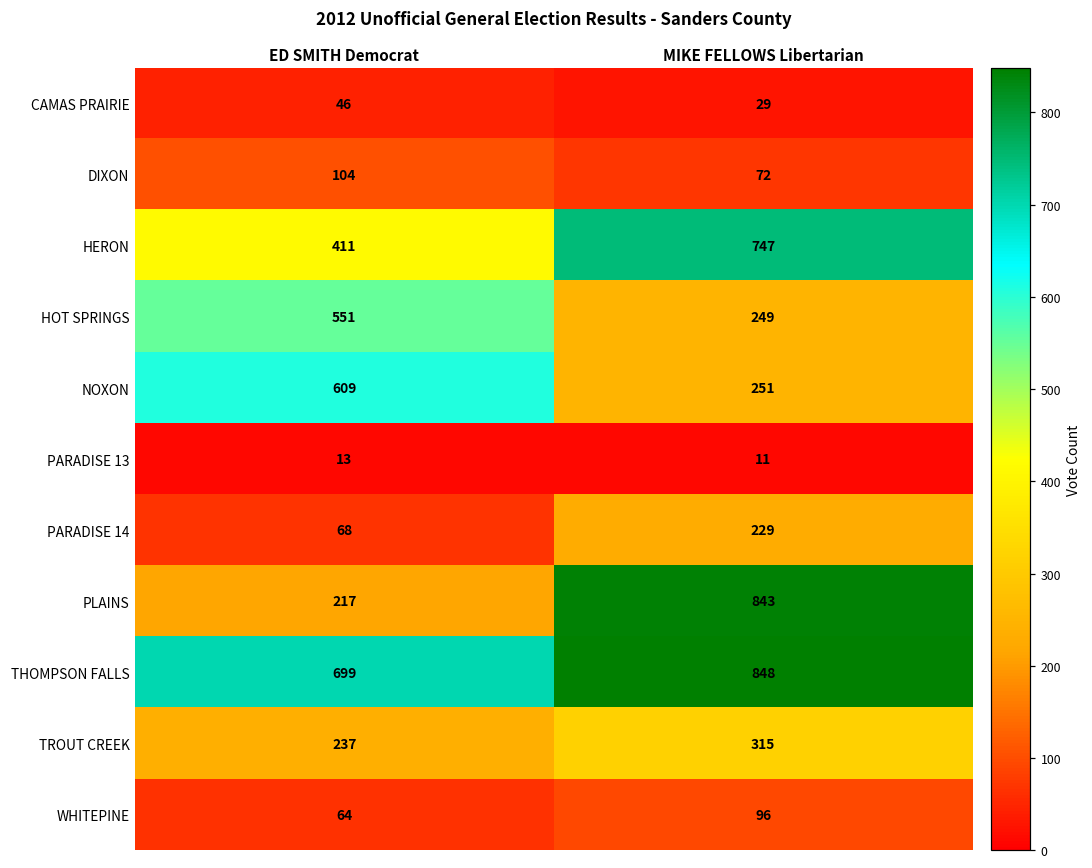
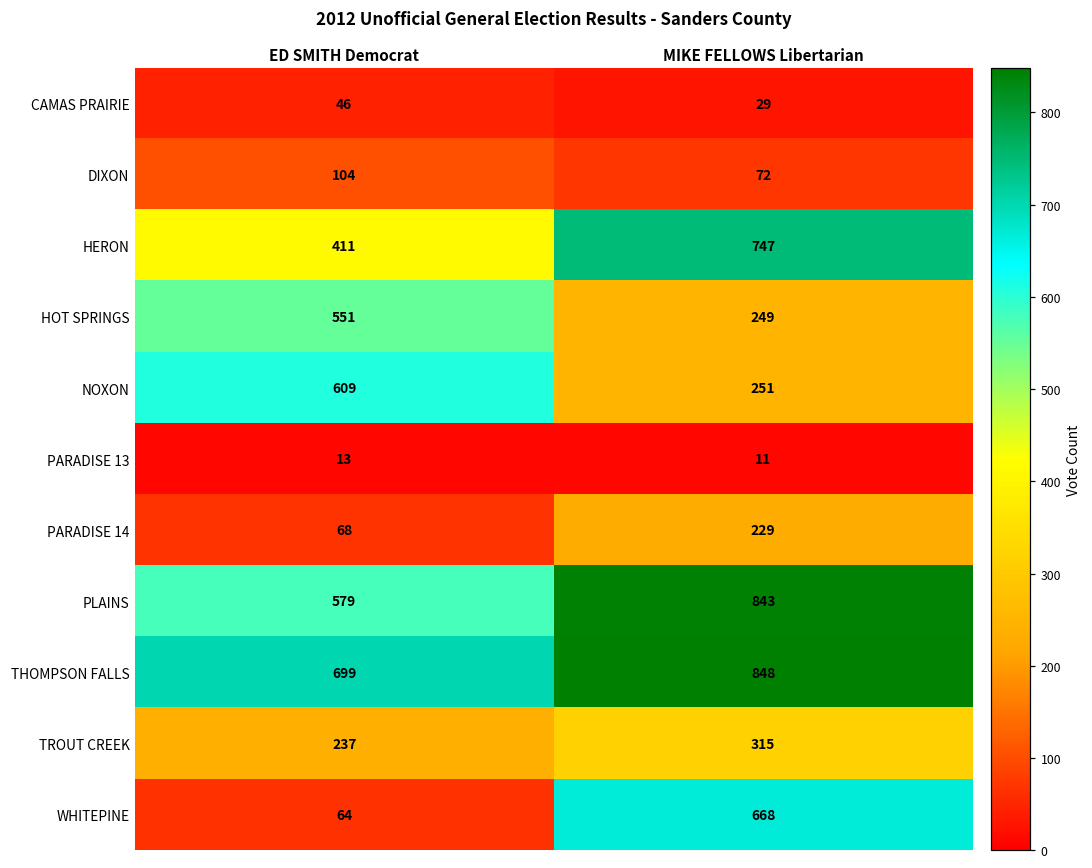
PLAINS, ED SMITH Democrat: 217 -> 579
WHITEPINE, MIKE FELLOWS Libertarian: 96 -> 668
